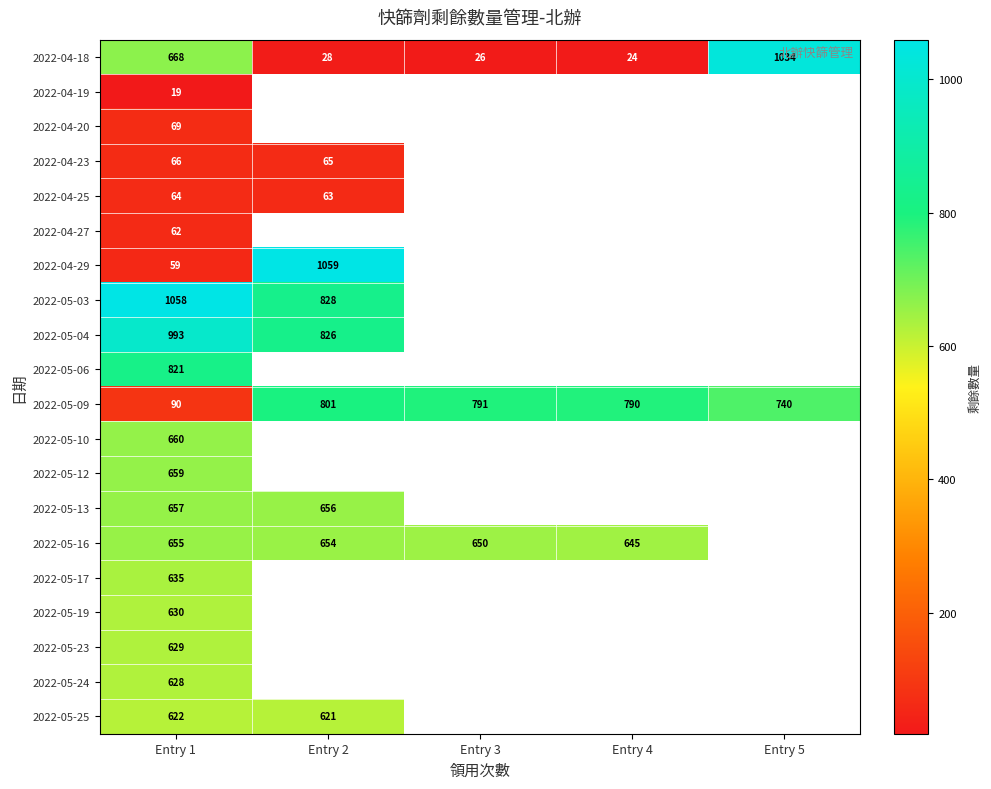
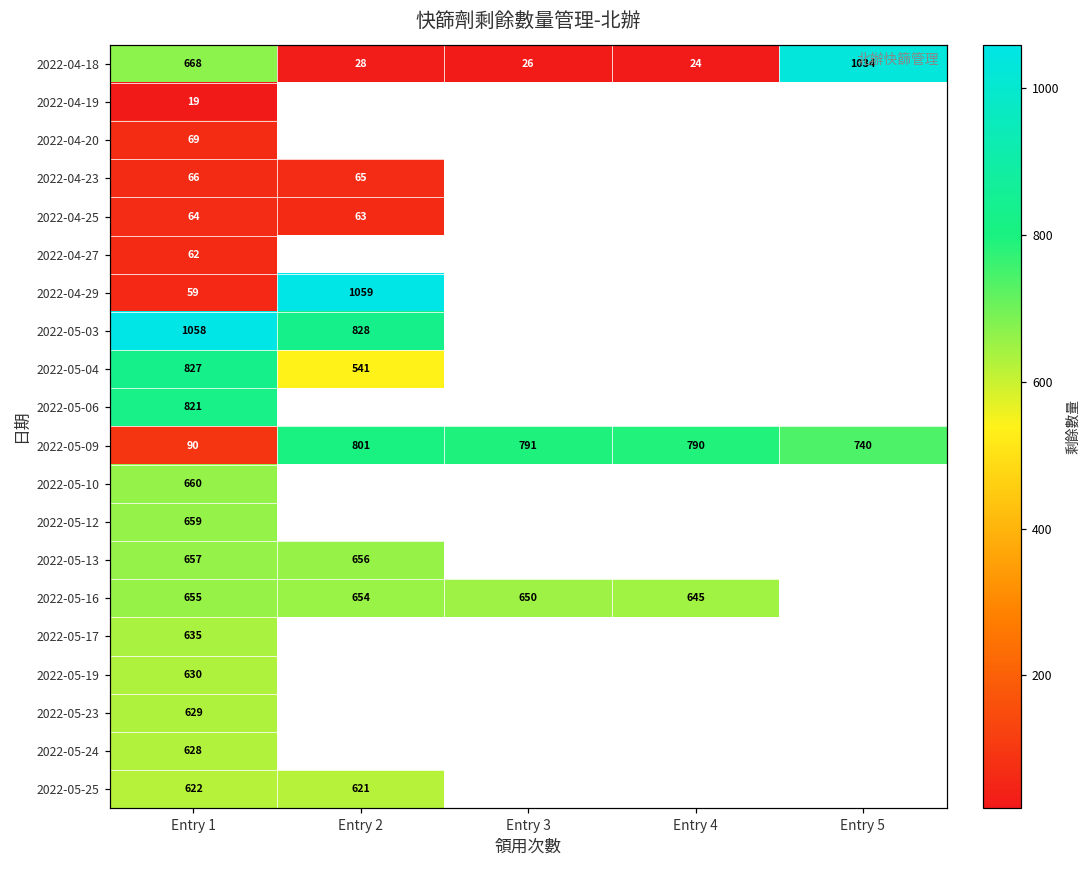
2022-05-04, Entry 1: 993 -> 827
2022-05-04, Entry 2: 826 -> 541
